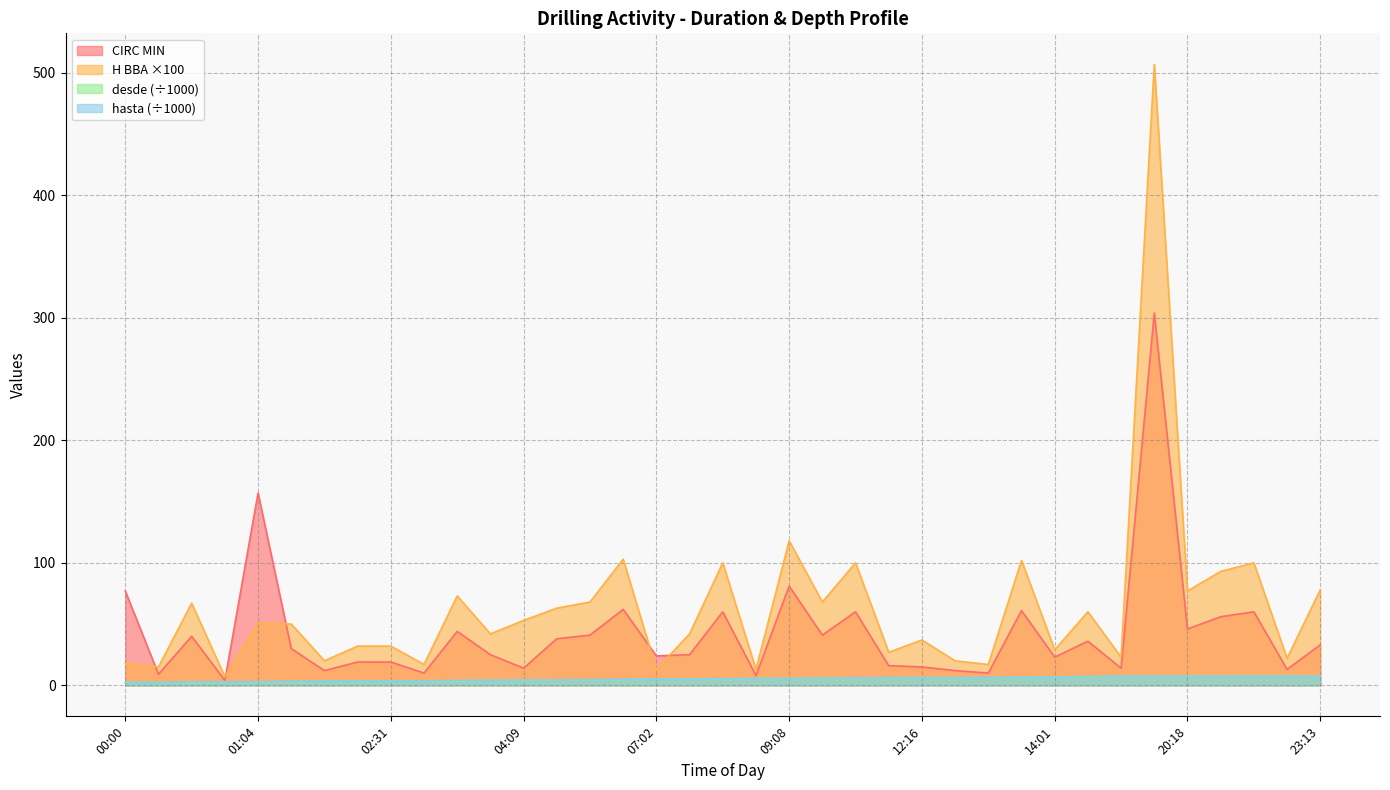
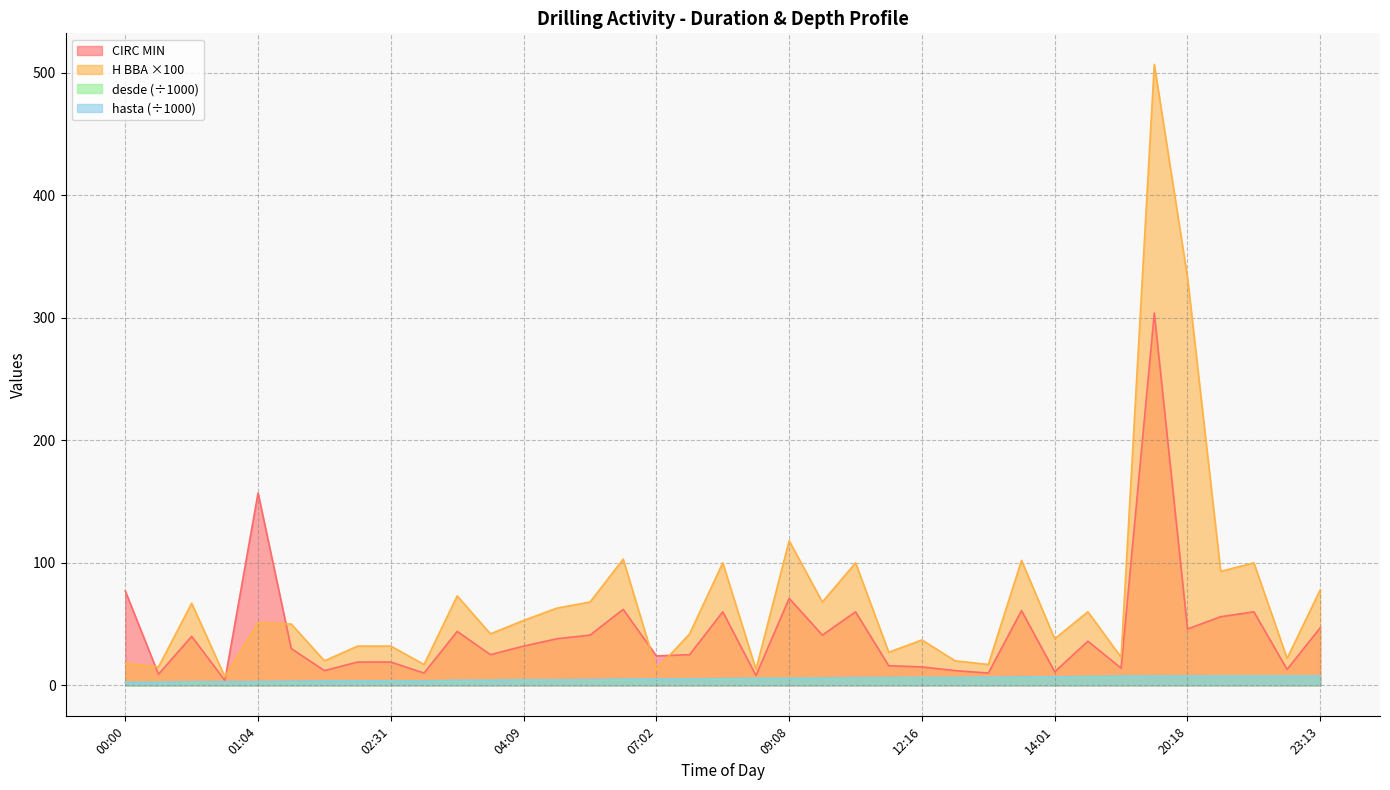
CIRC MIN, 04:09: 14 -> 32
CIRC MIN, 09:08: 81 -> 71
CIRC MIN, 14:01: 23 -> 11
H BBA ×100, 14:01: 29 -> 38
H BBA ×100, 20:18: 77 -> 333
CIRC MIN, 23:13: 33 -> 47
